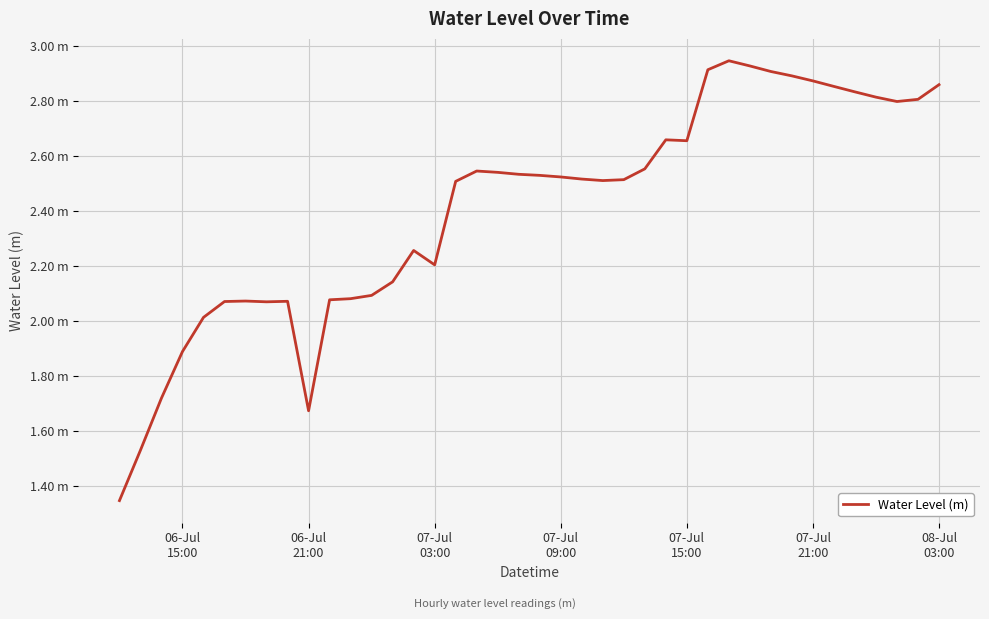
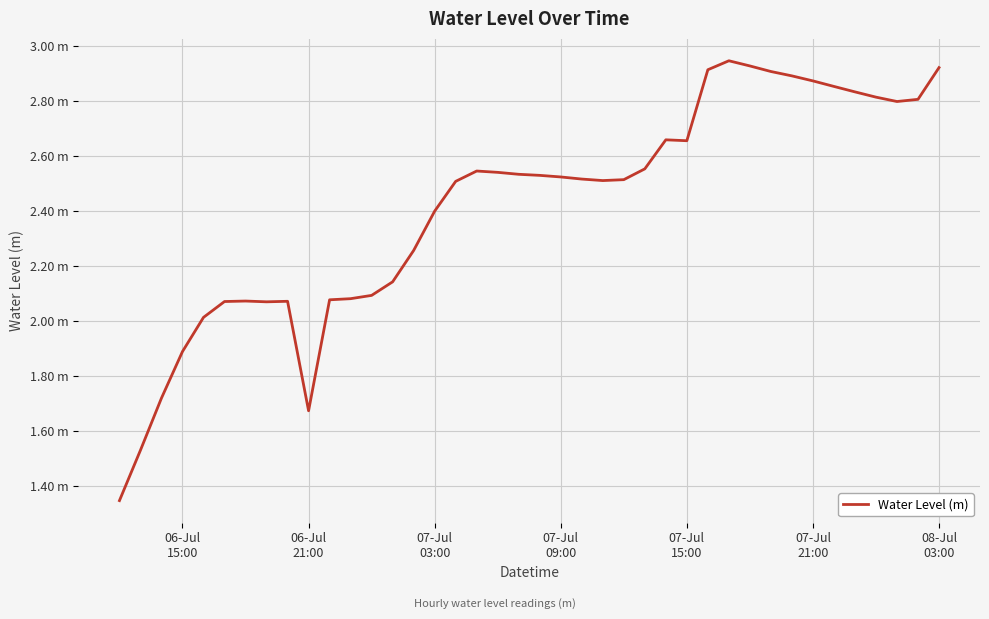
07-Jul 03:00: 2.20 m -> 2.40 m
08-Jul 03:00: 2.86 m -> 2.92 m
